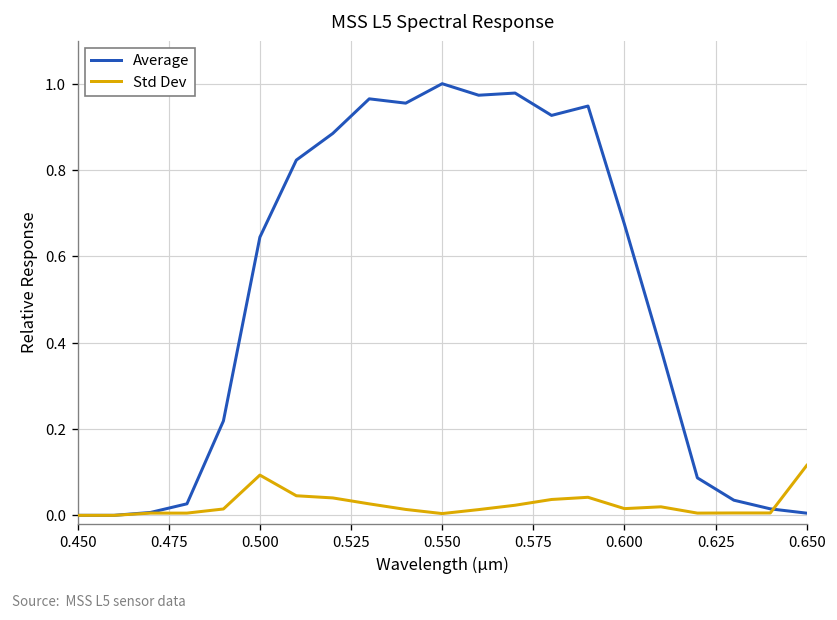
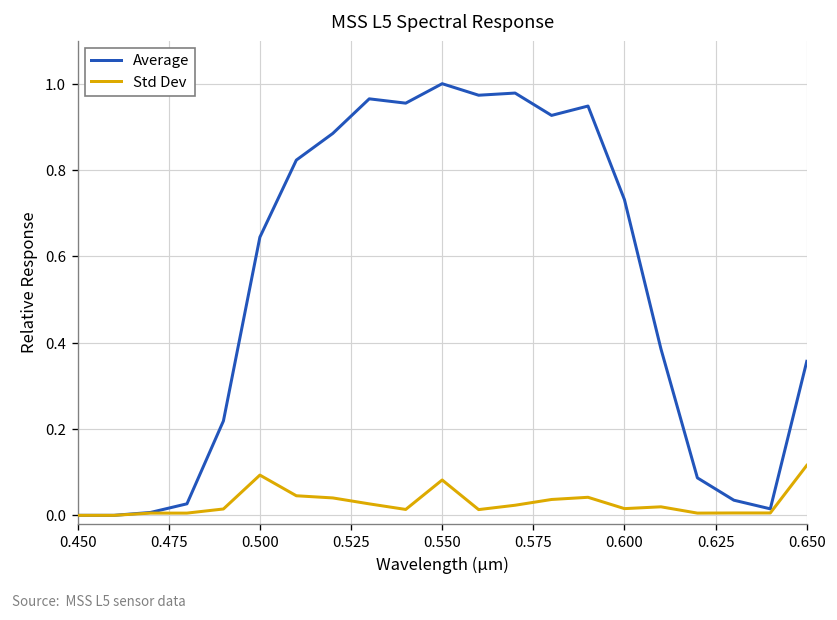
Std Dev, 0.550: 0.00 -> 0.08
Average, 0.600: 0.67 -> 0.73
Average, 0.650: 0.01 -> 0.36
